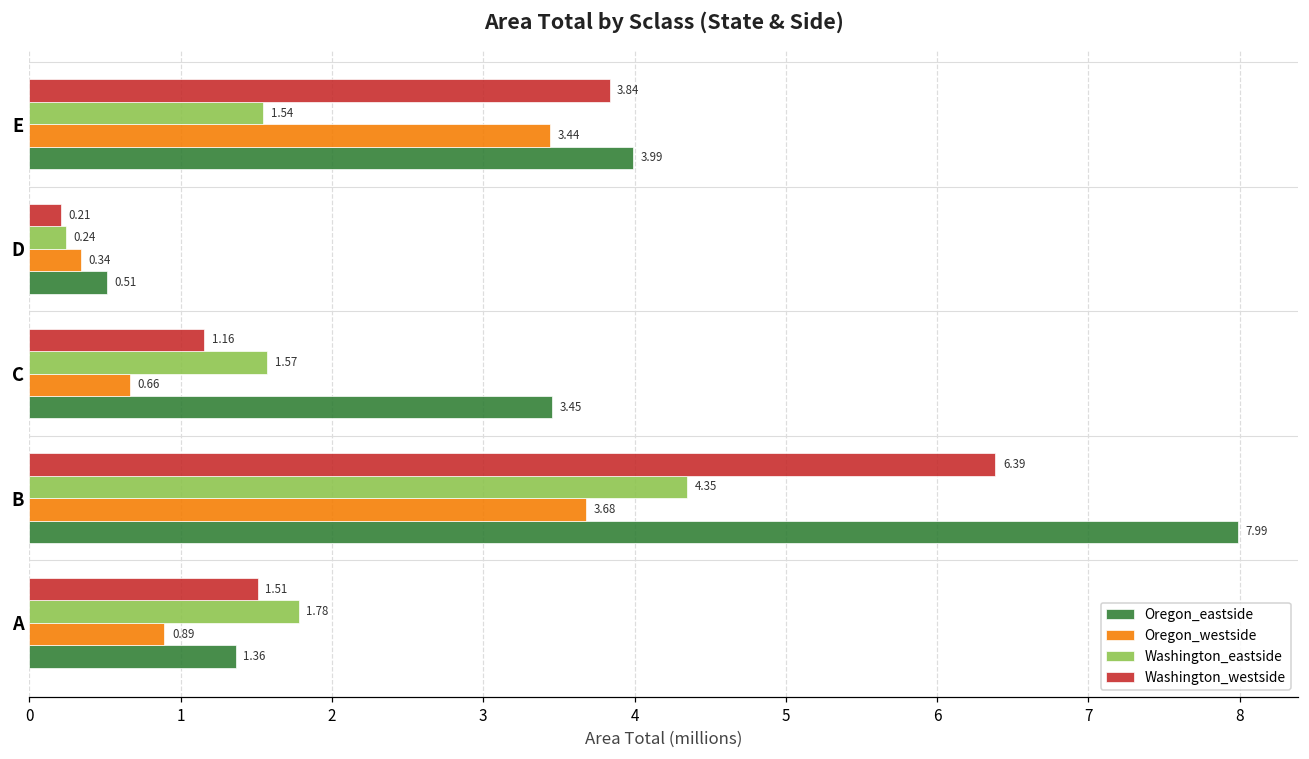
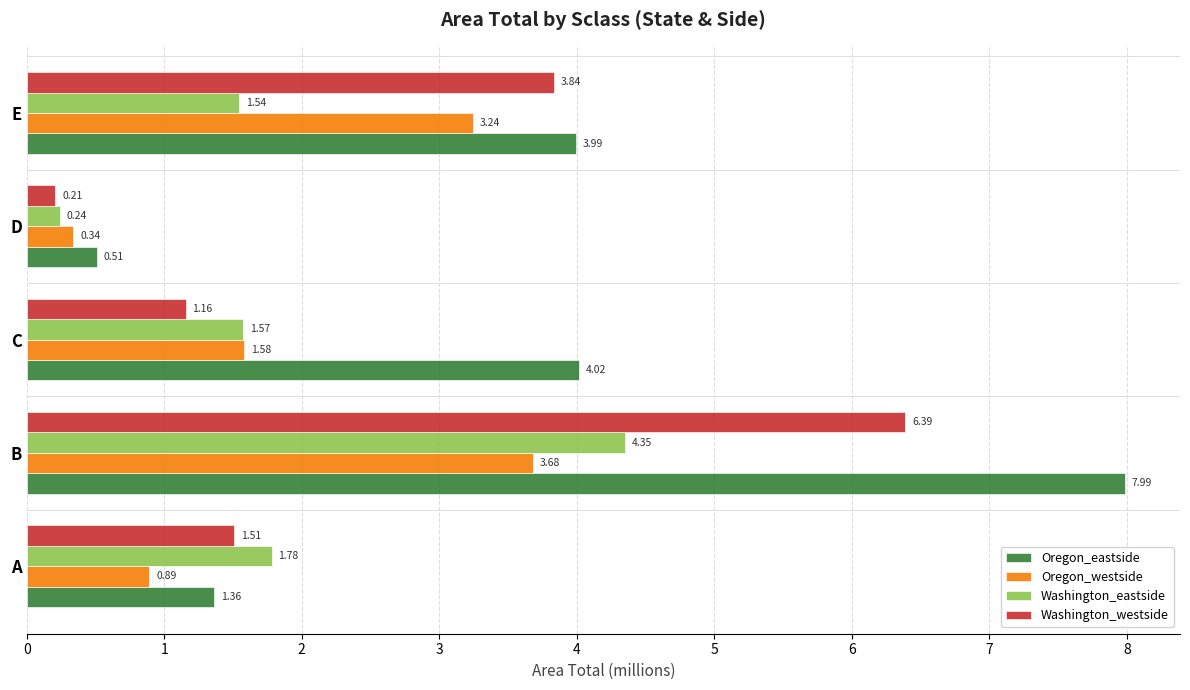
Oregon_westside, E: 3.44 -> 3.24
Oregon_westside, C: 0.66 -> 1.58
Oregon_eastside, C: 3.45 -> 4.02
